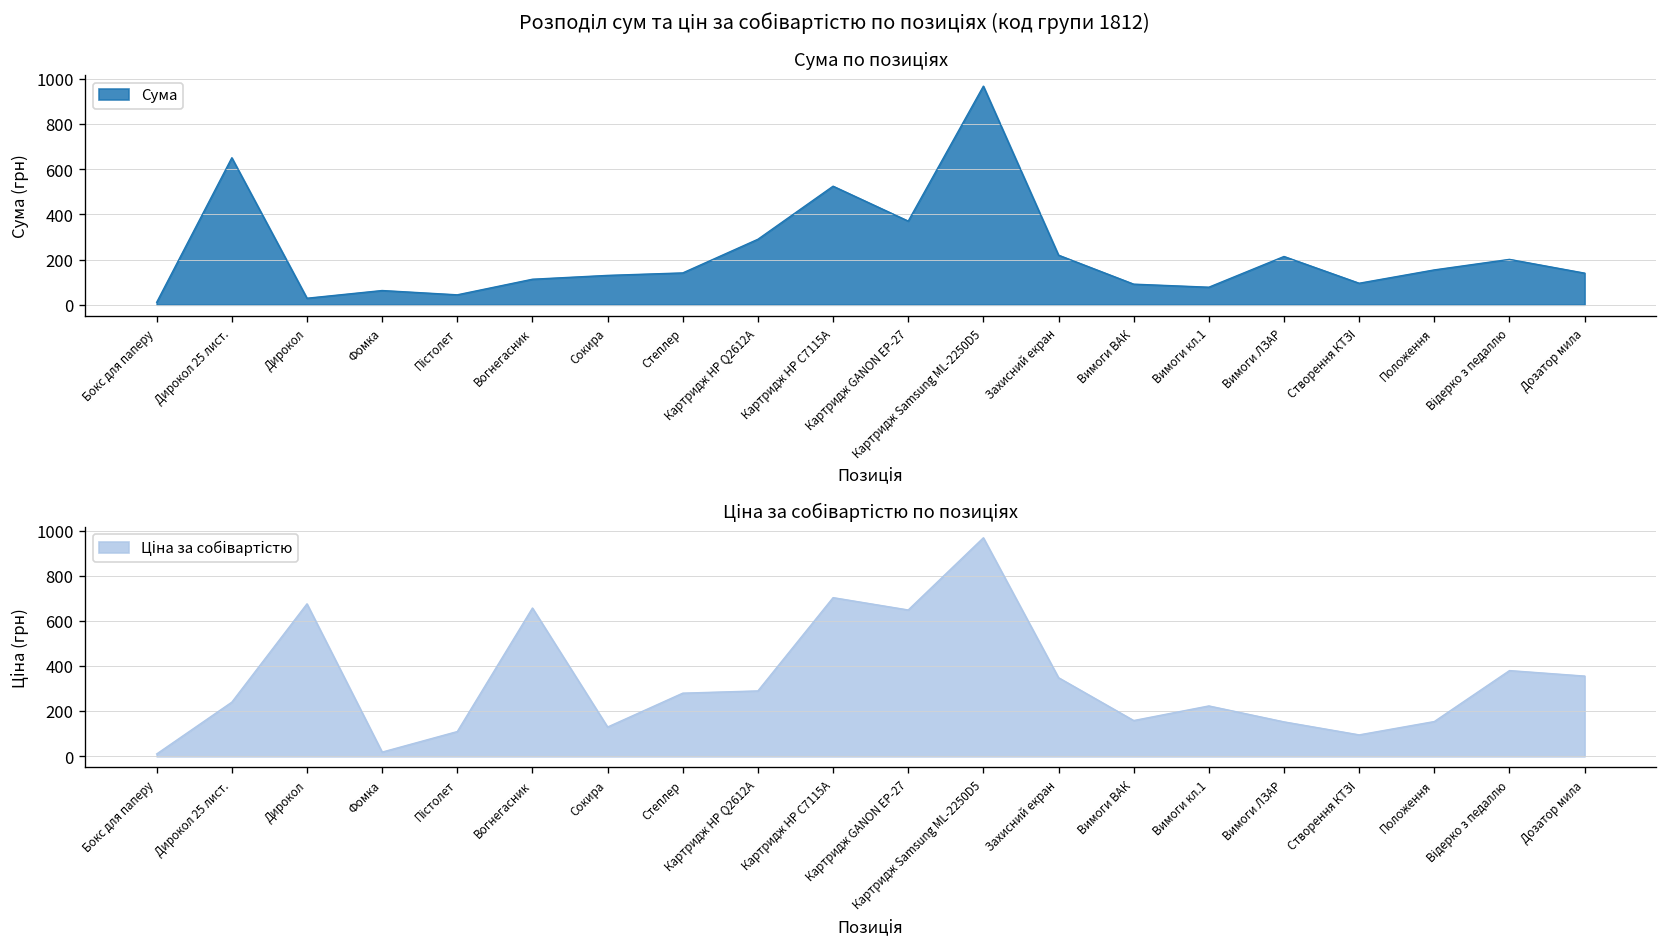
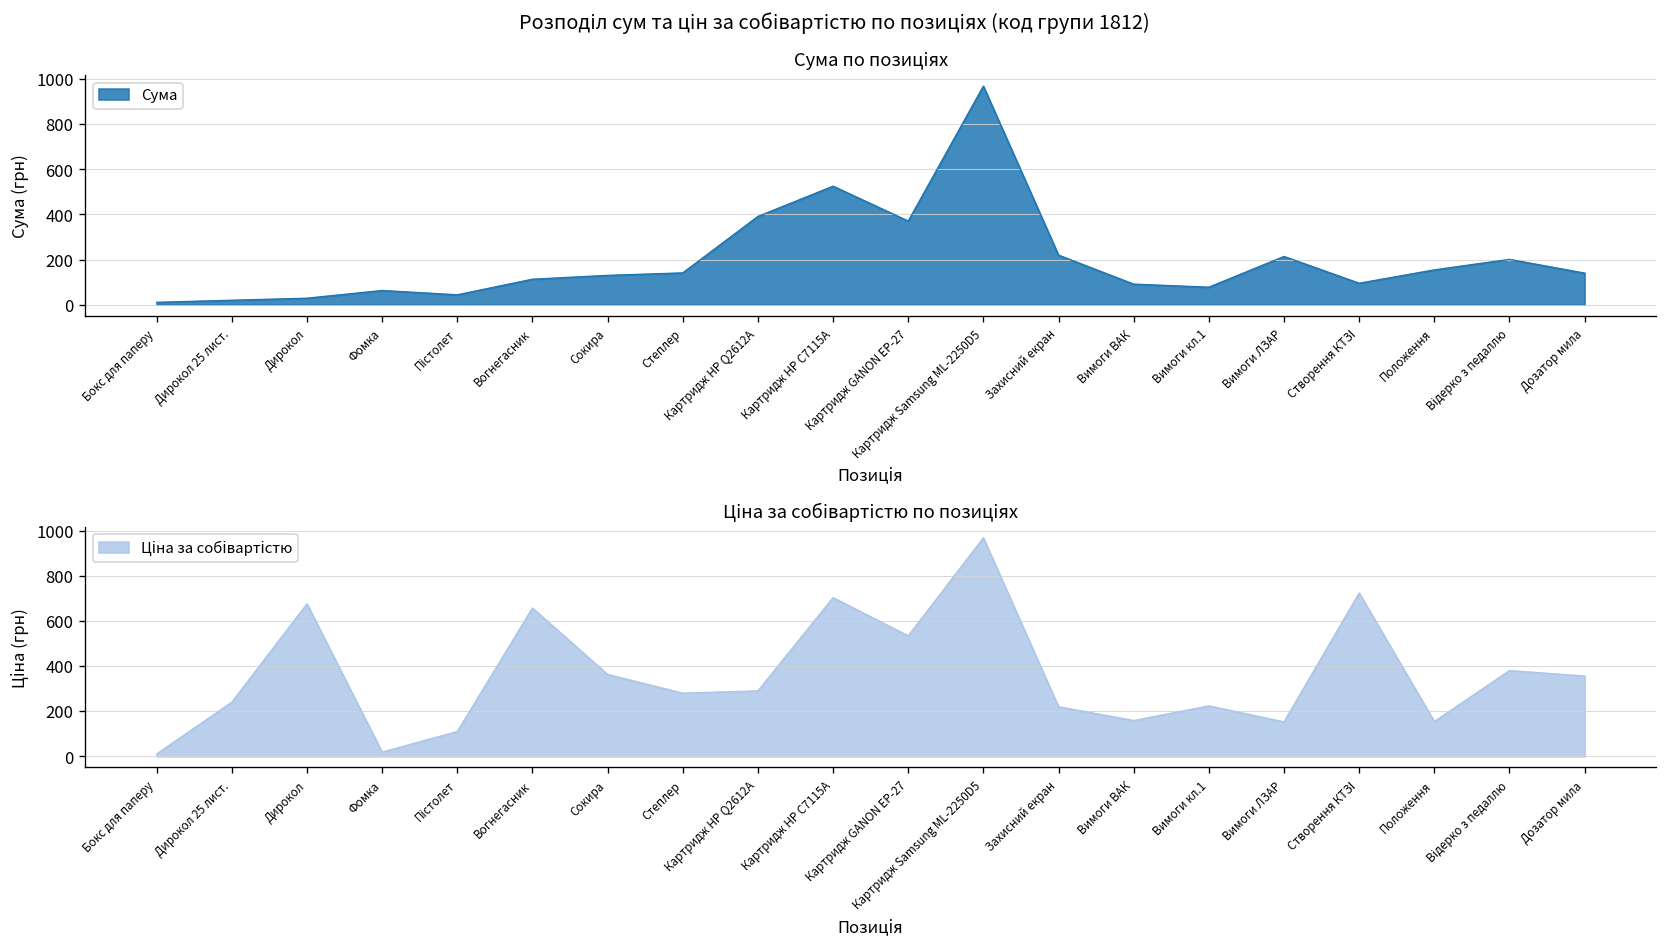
Сума по позиціях, Дирокол 25 лист.: 650 -> 20
Сума по позиціях, Картридж HP Q2612A: 290 -> 390
Ціна за собівартістю по позиціях, Сокира: 130 -> 360
Ціна за собівартістю по позиціях, Картридж GANON EP-27: 650 -> 530
Ціна за собівартістю по позиціях, Захисний екран: 350 -> 220
Ціна за собівартістю по позиціях, Створення КТЗІ: 100 -> 720
